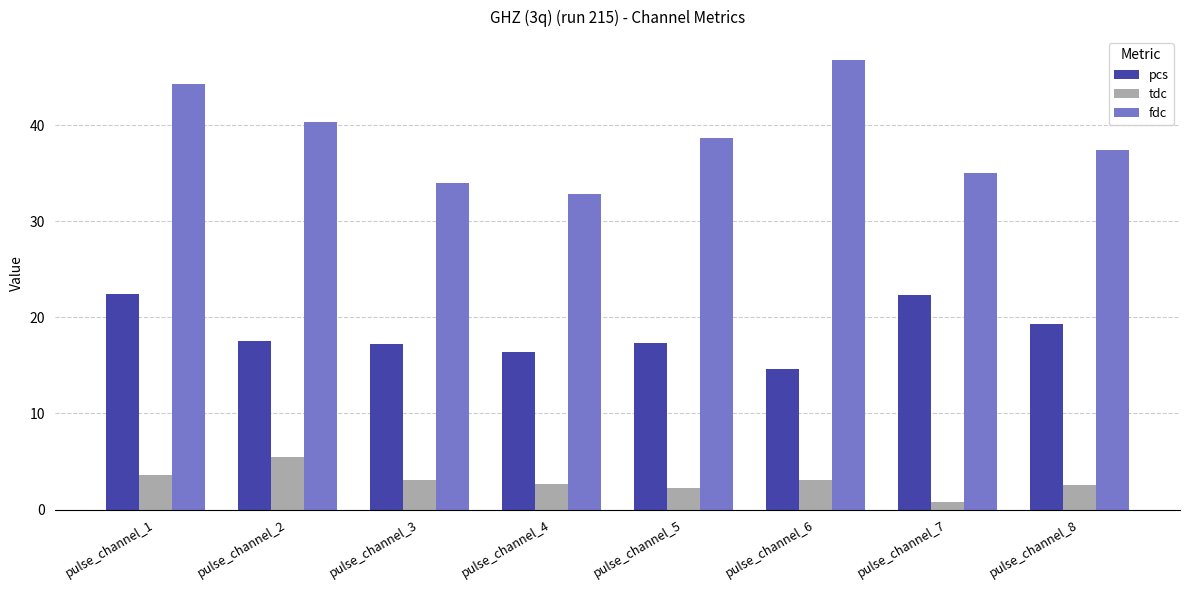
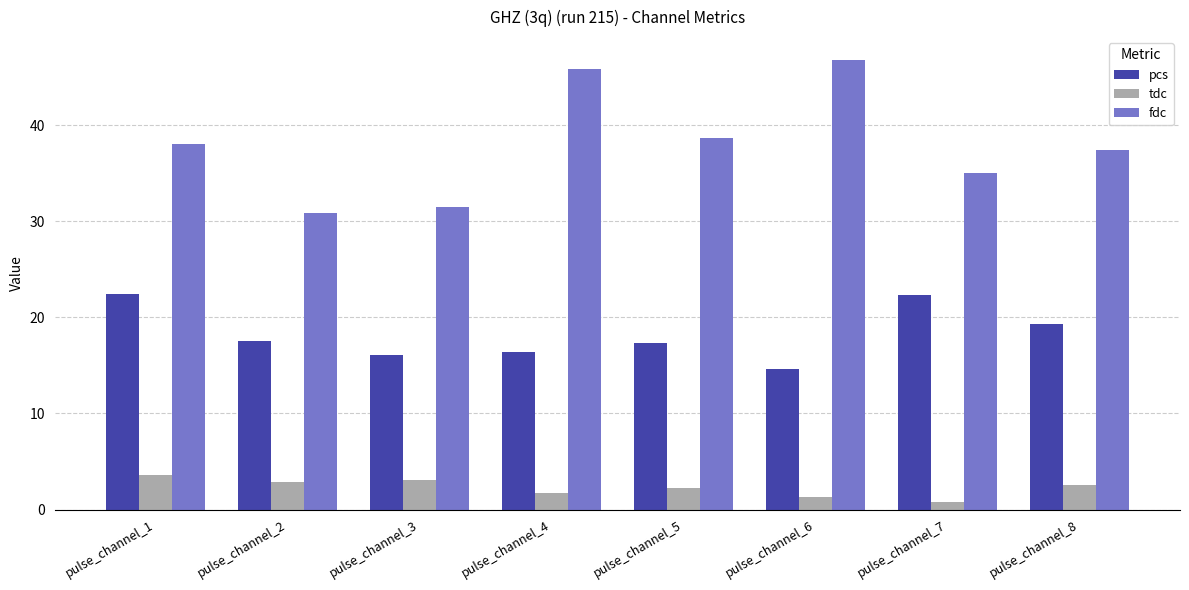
fdc, pulse_channel_1: 44 -> 38
tdc, pulse_channel_2: 6 -> 3
fdc, pulse_channel_2: 40 -> 31
pcs, pulse_channel_3: 17 -> 16
fdc, pulse_channel_3: 34 -> 32
tdc, pulse_channel_4: 3 -> 2
fdc, pulse_channel_4: 33 -> 46
tdc, pulse_channel_6: 3 -> 1
